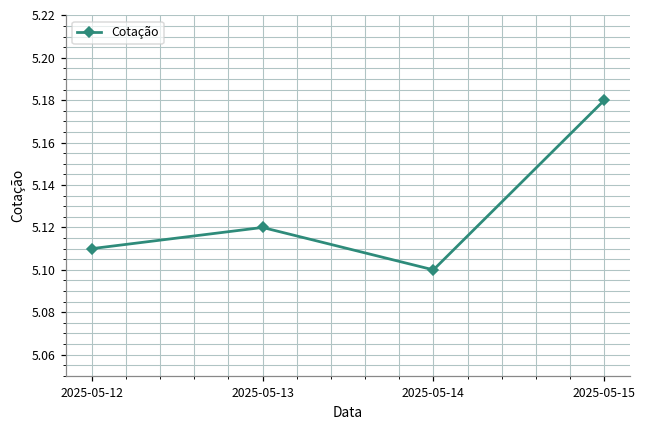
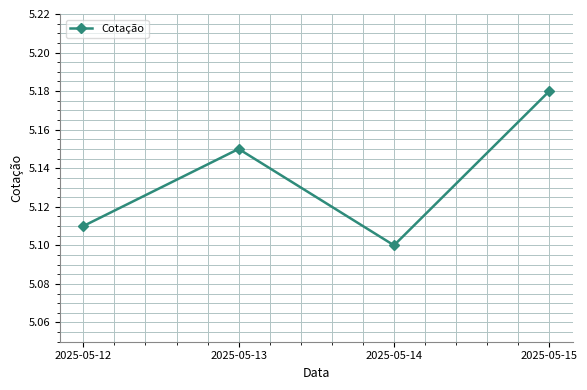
2025-05-13: 5.12 -> 5.15
